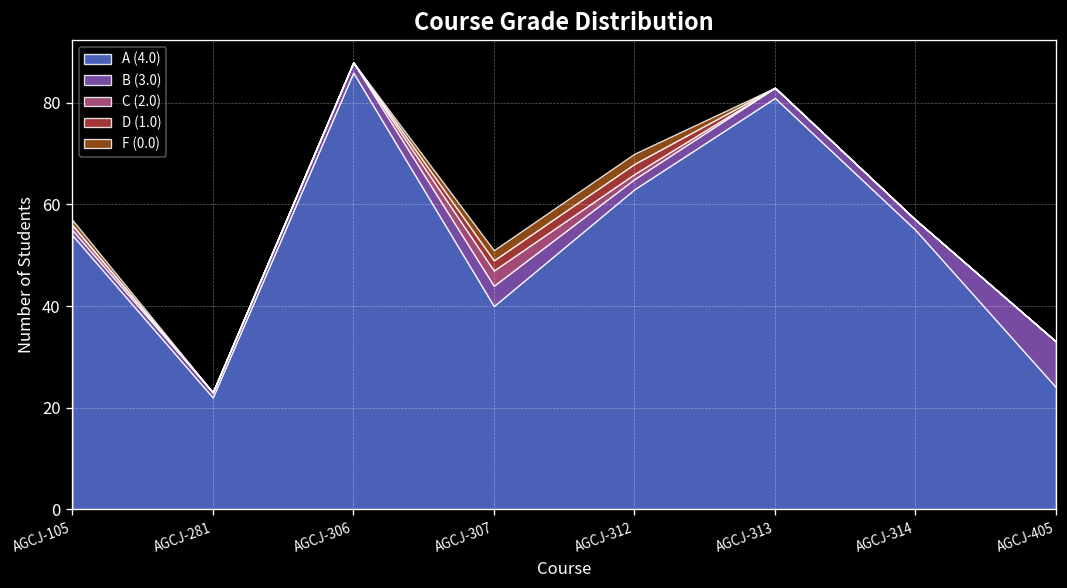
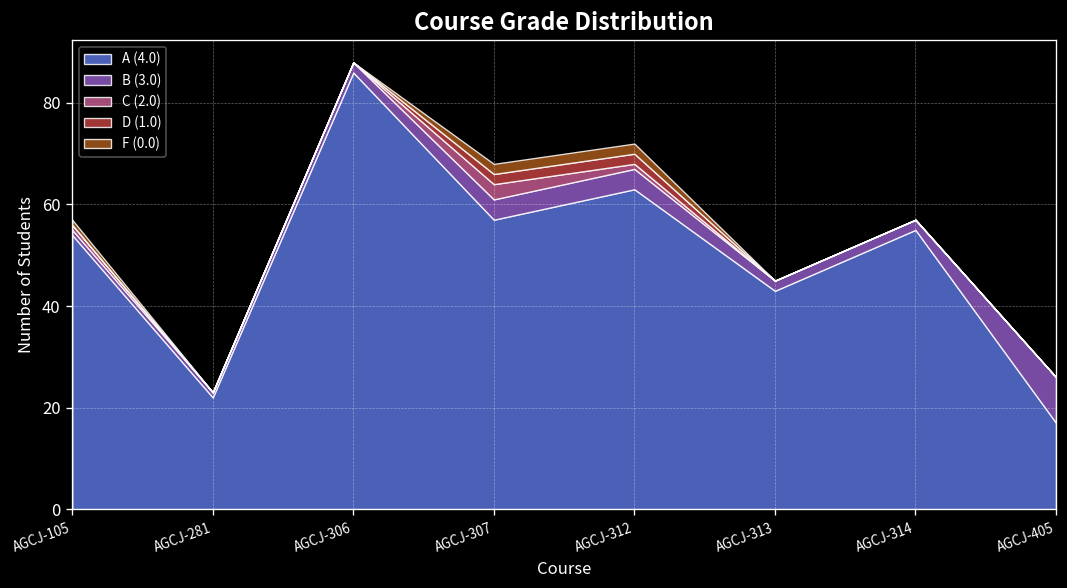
A (4.0), AGCJ-307: 40 -> 57
B (3.0), AGCJ-312: 2 -> 4
A (4.0), AGCJ-313: 81 -> 43
A (4.0), AGCJ-405: 24 -> 17
